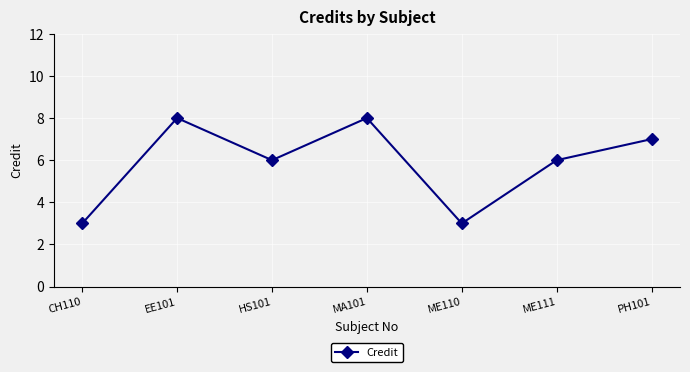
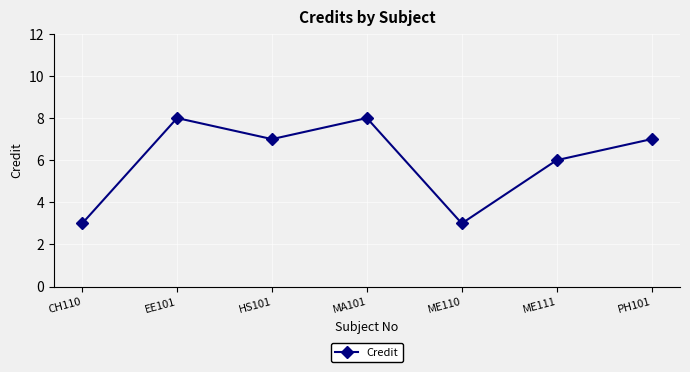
HS101: 6 -> 7
